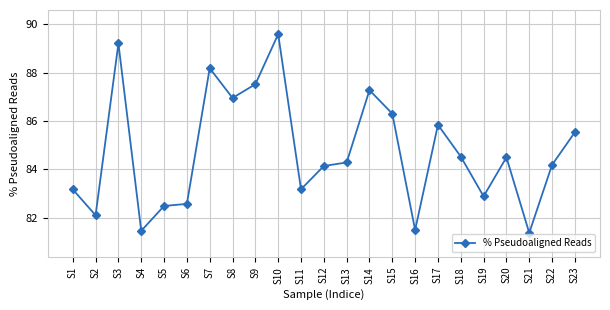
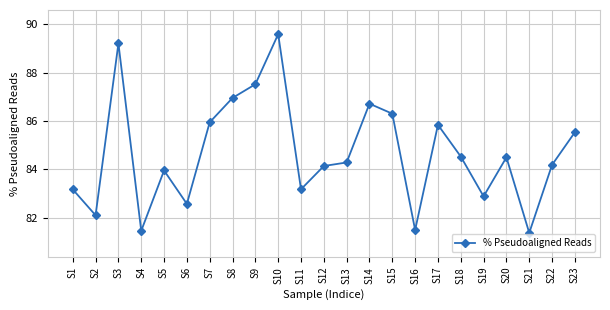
S5: 82.5 -> 84.0
S7: 88.2 -> 85.9
S14: 87.3 -> 86.7
